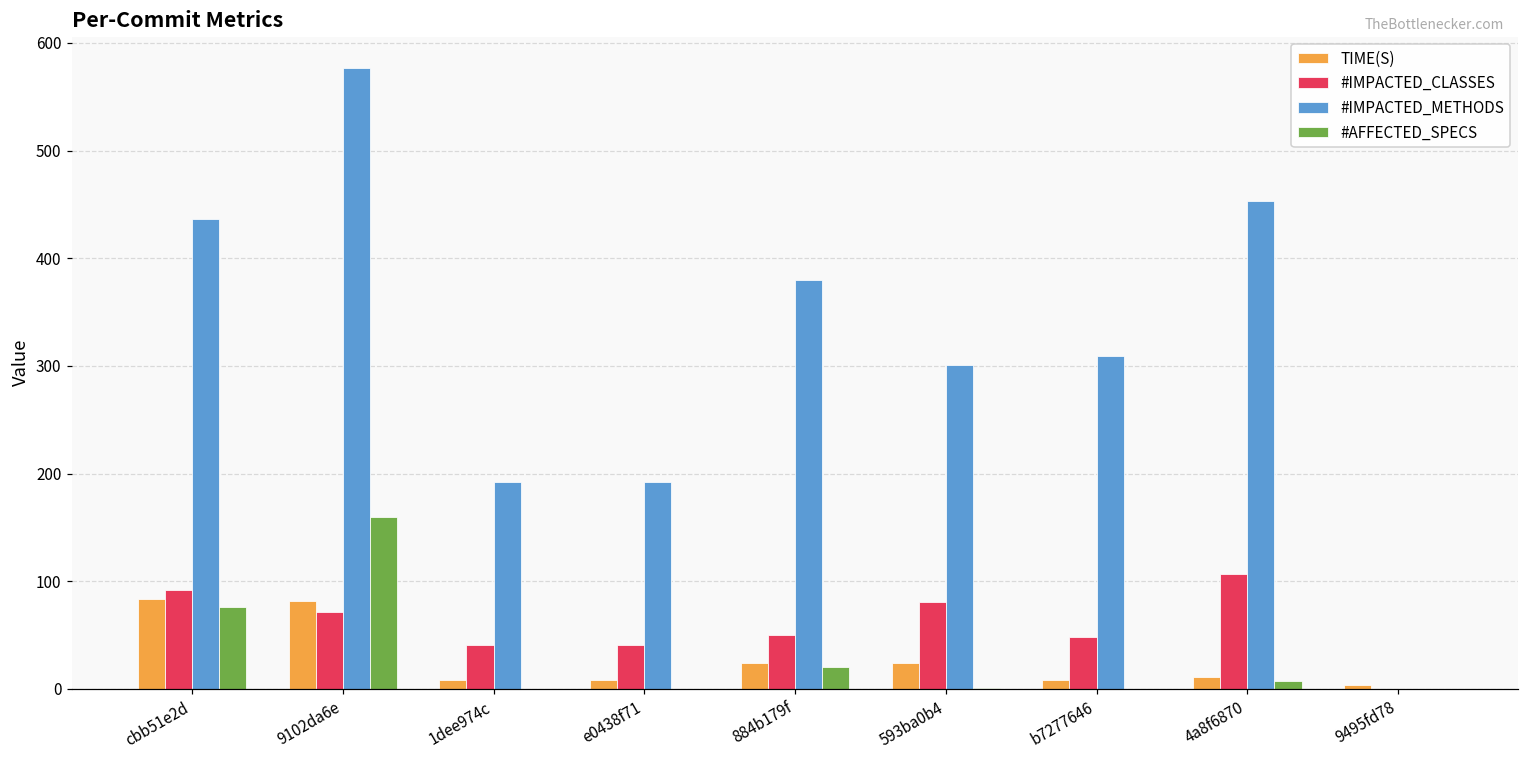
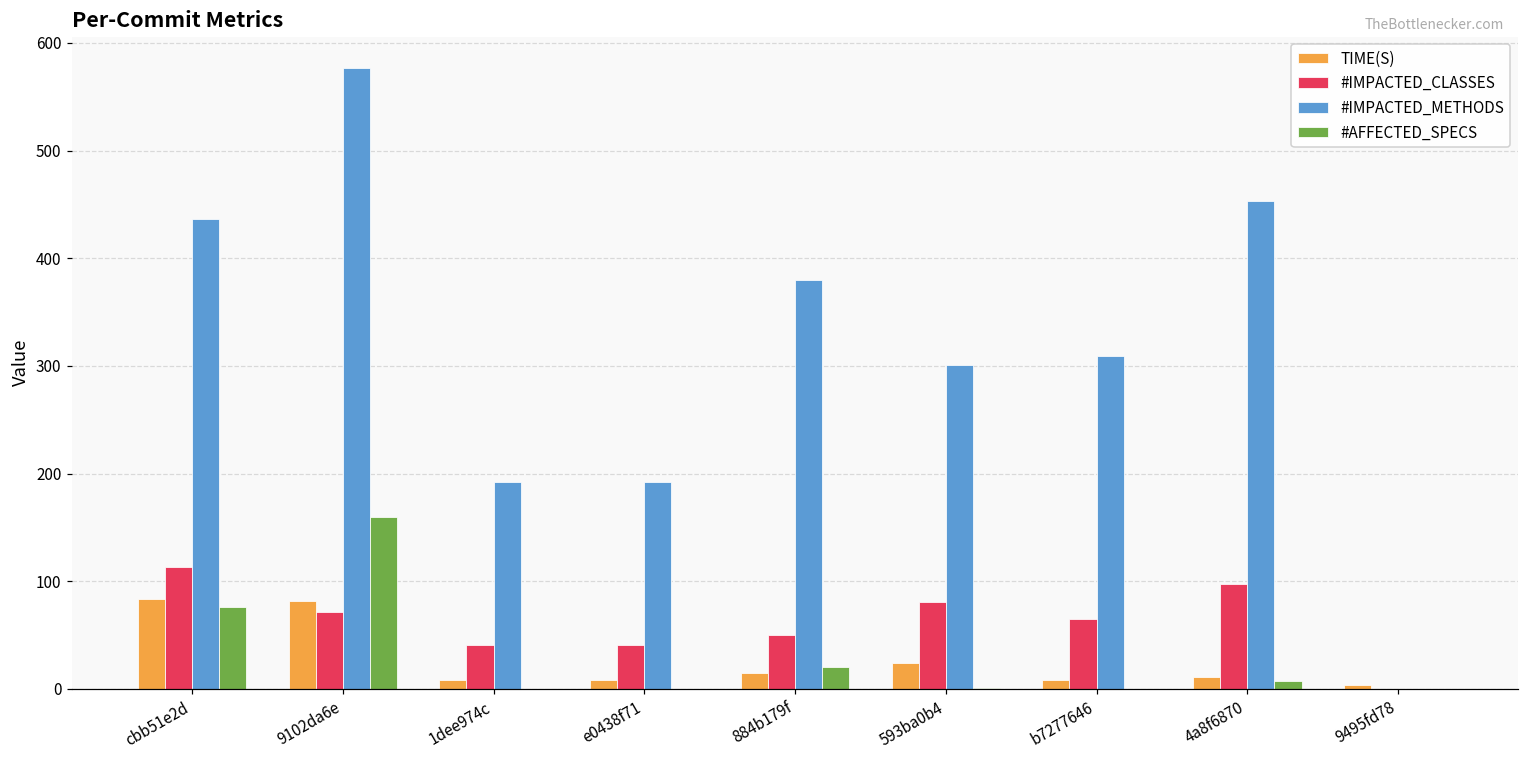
#IMPACTED_CLASSES, cbb51e2d: 90 -> 110
TIME(S), 884b179f: 20 -> 10
#IMPACTED_CLASSES, b7277646: 50 -> 70
#IMPACTED_CLASSES, 4a8f6870: 110 -> 100
